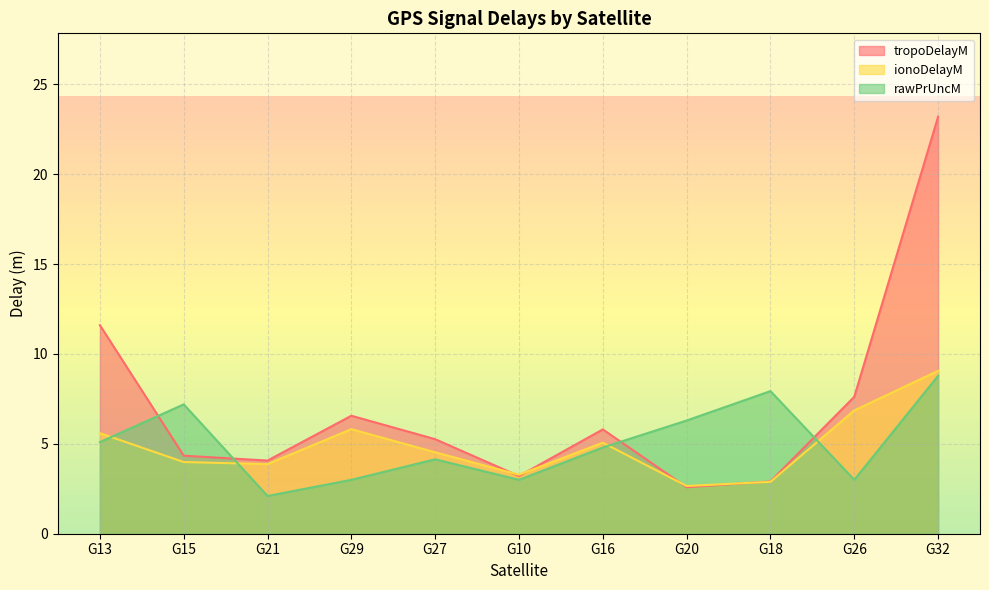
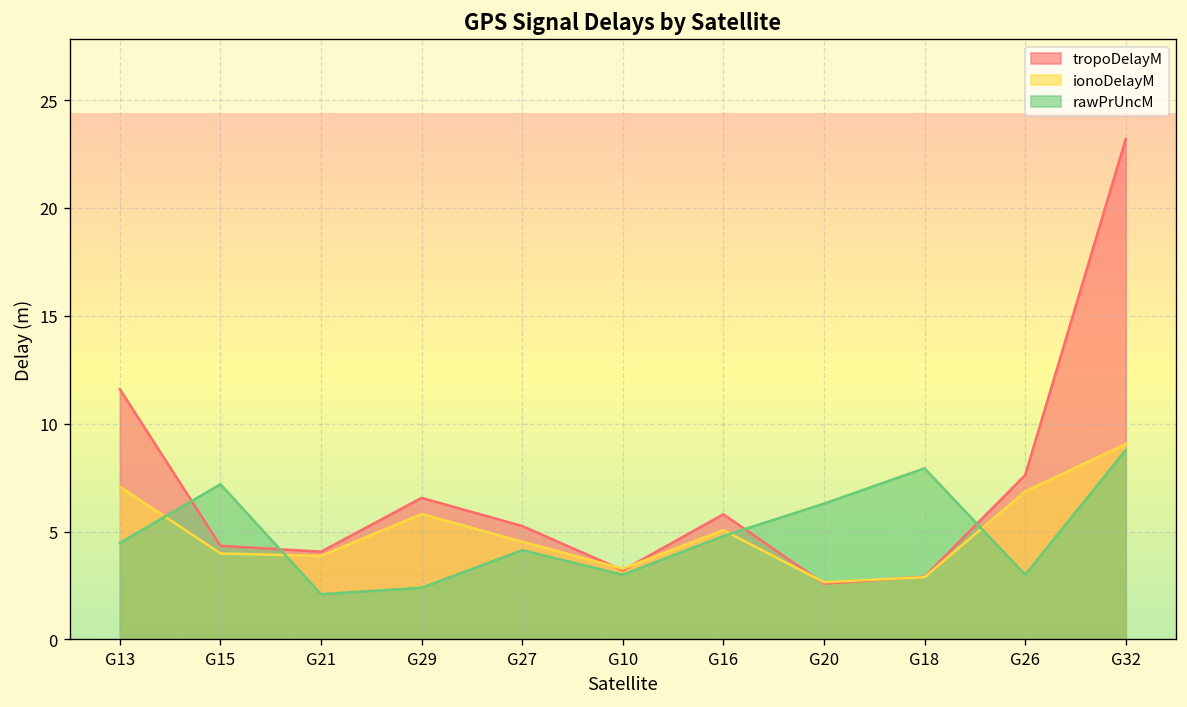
ionoDelayM, G13: 5.6 -> 7.1
rawPrUncM, G13: 5.1 -> 4.5
rawPrUncM, G29: 3.0 -> 2.4
